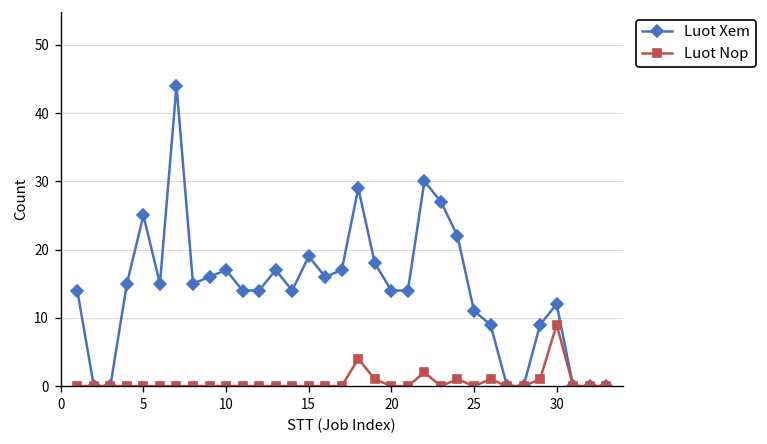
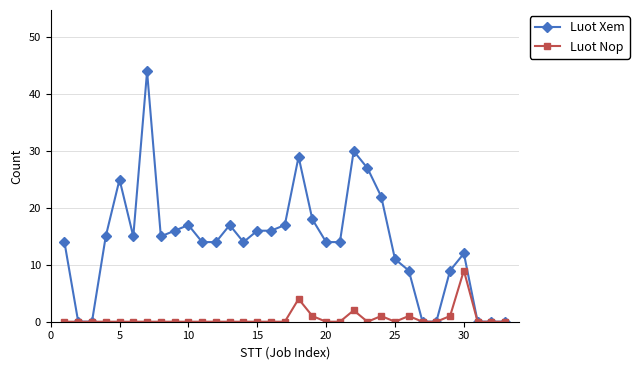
Luot Xem, 15: 19 -> 16
